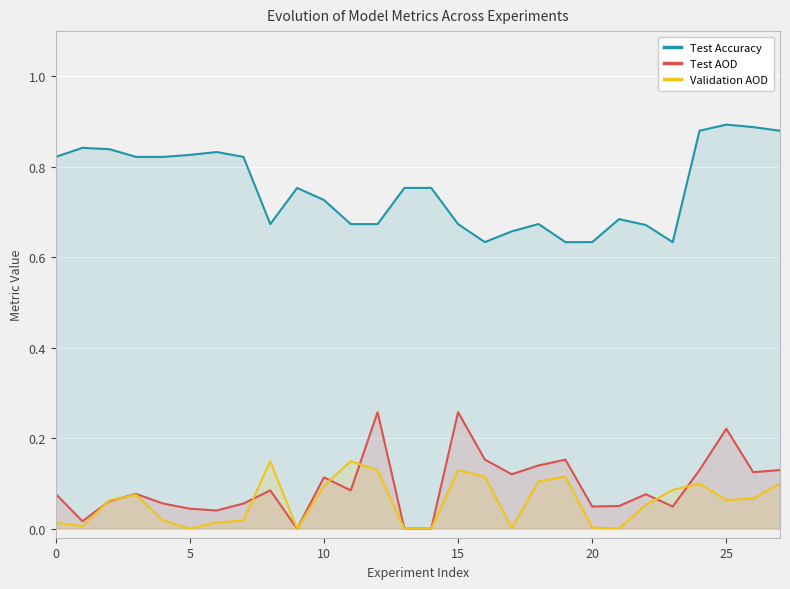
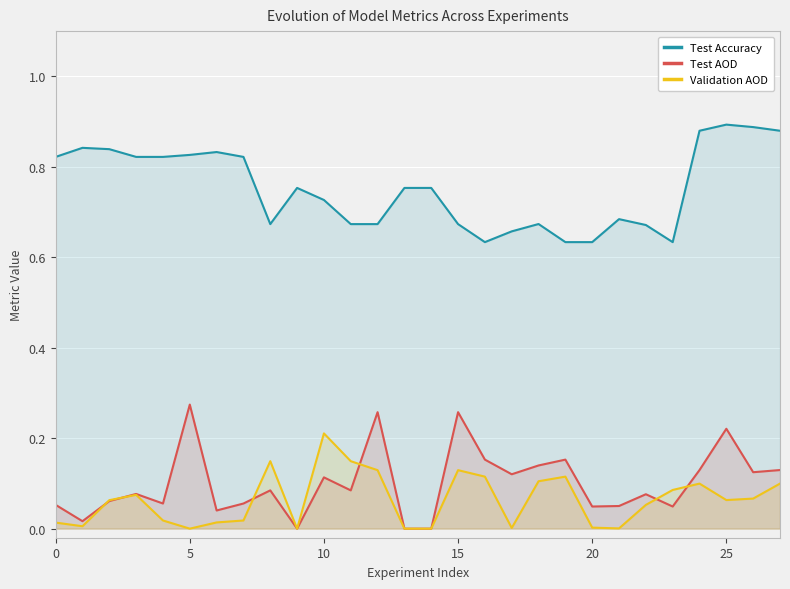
Test AOD, 0: 0.08 -> 0.05
Test AOD, 5: 0.04 -> 0.27
Validation AOD, 10: 0.09 -> 0.21
